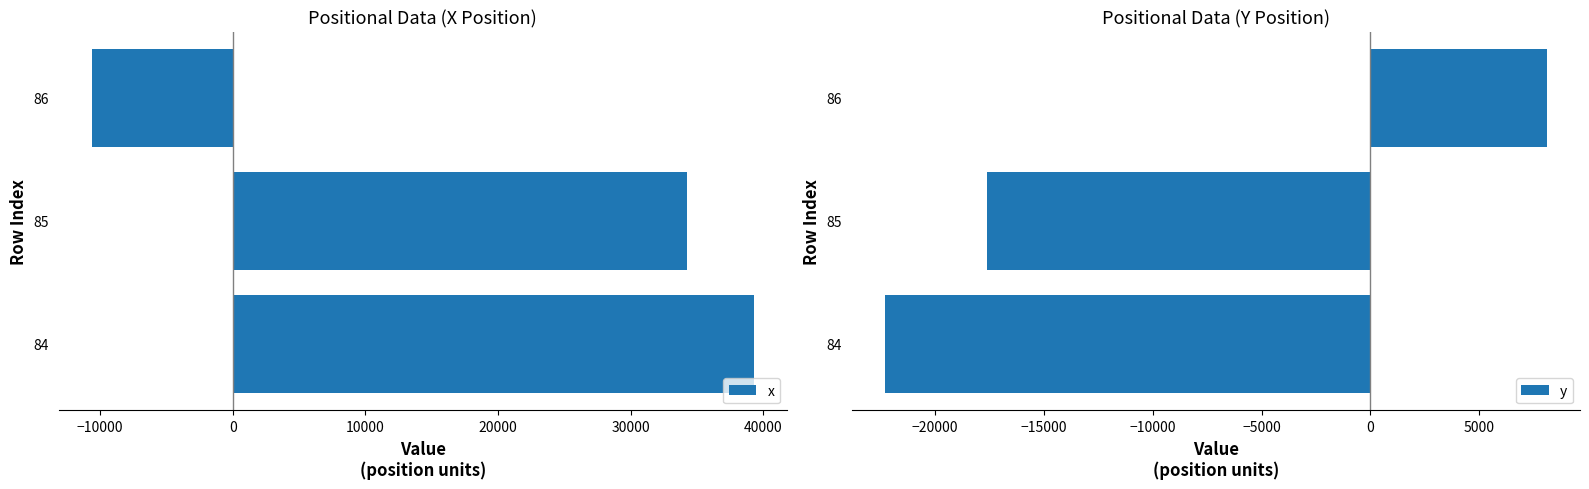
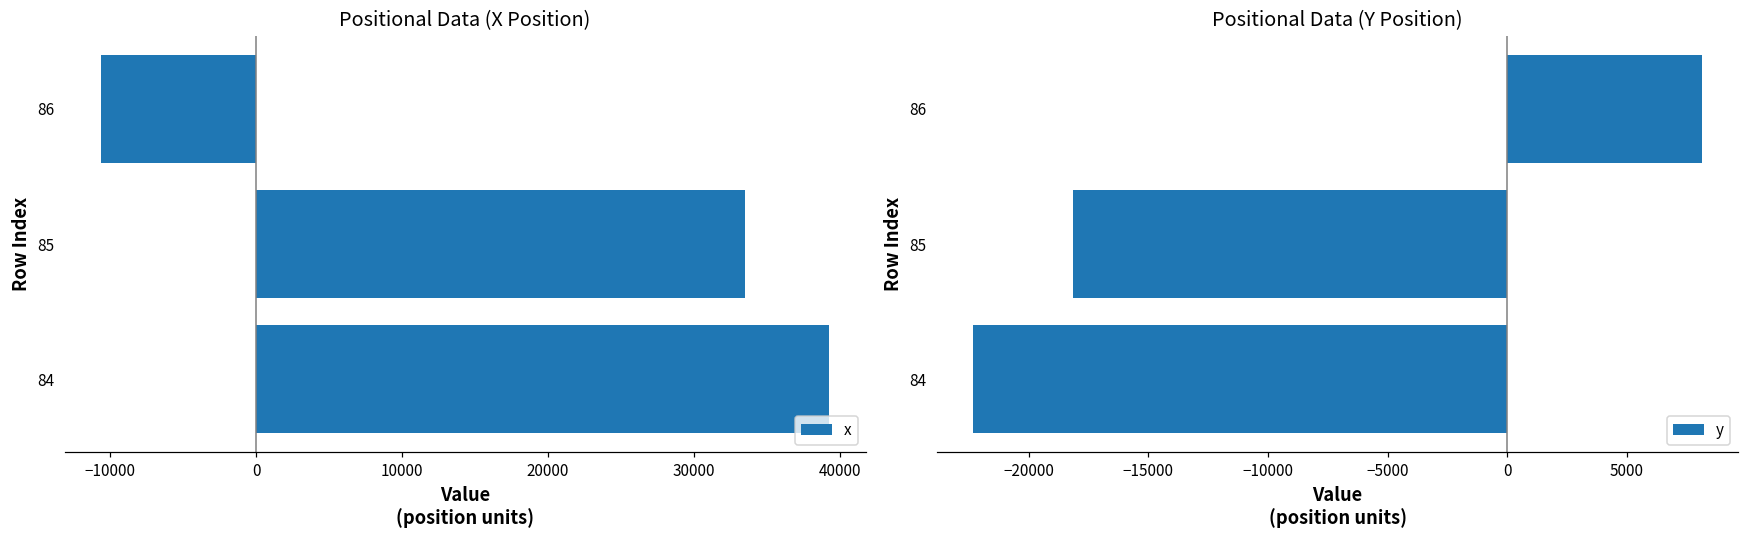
Positional Data (X Position), 85: 34200 -> 33500
Positional Data (Y Position), 85: -17600 -> -18200
